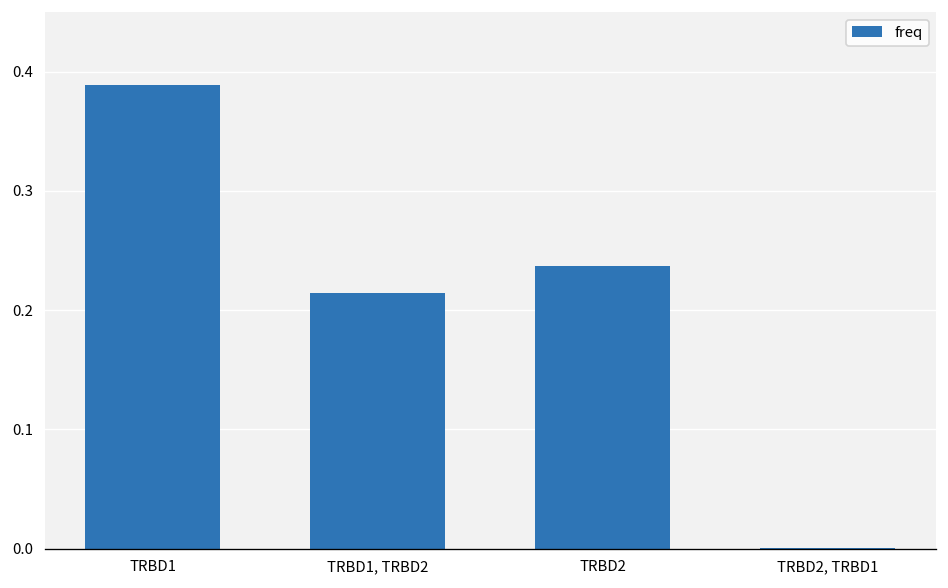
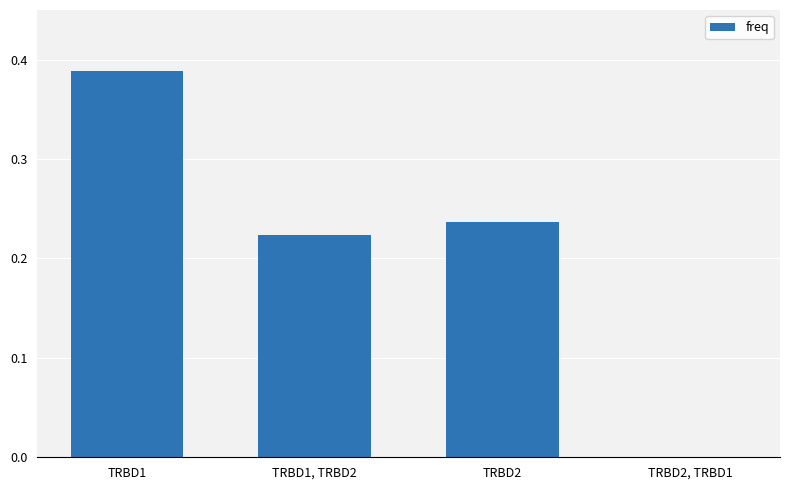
TRBD1, TRBD2: 0.21 -> 0.22
